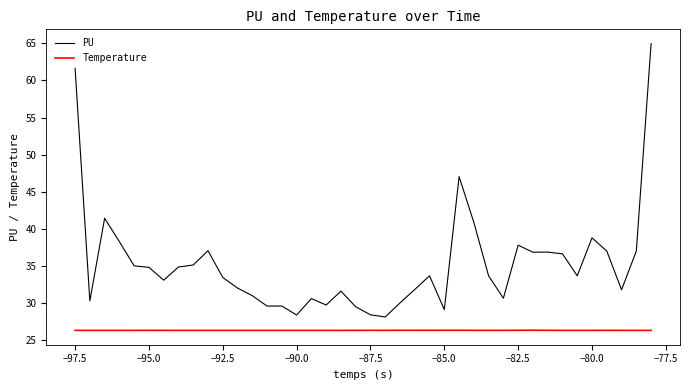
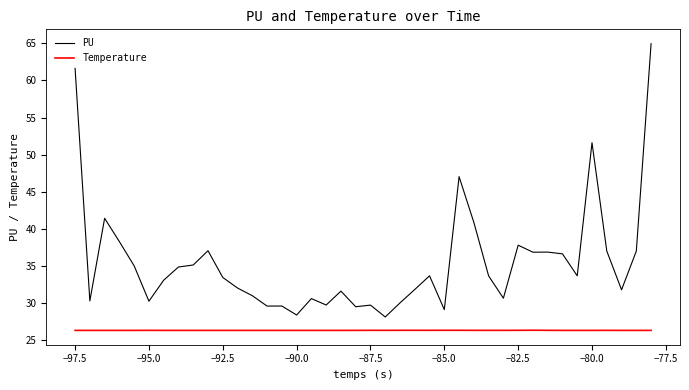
PU, −95.0: 35 -> 30
PU, −87.5: 28 -> 30
PU, −80.0: 39 -> 52
